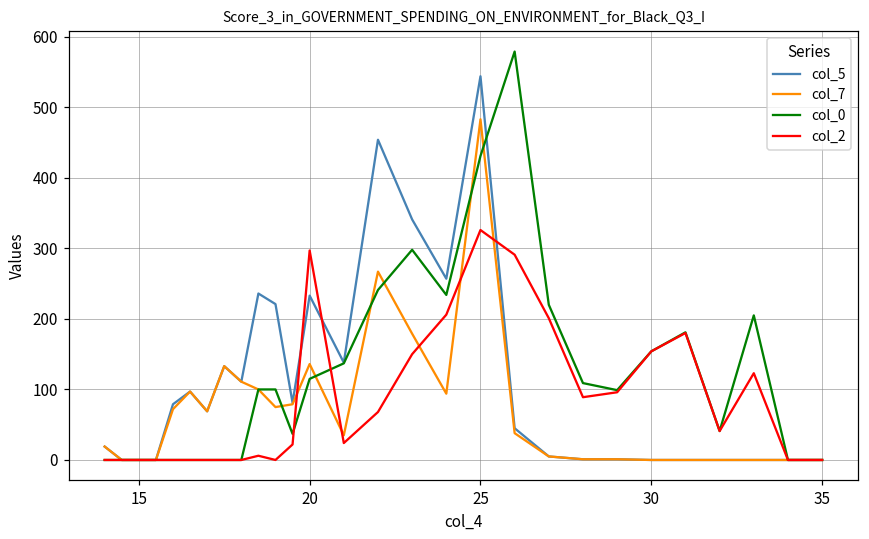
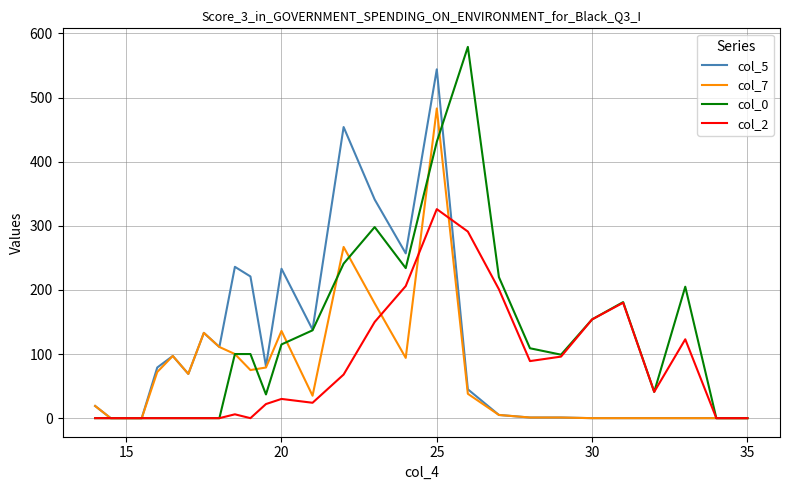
col_2, 20: 300 -> 30
